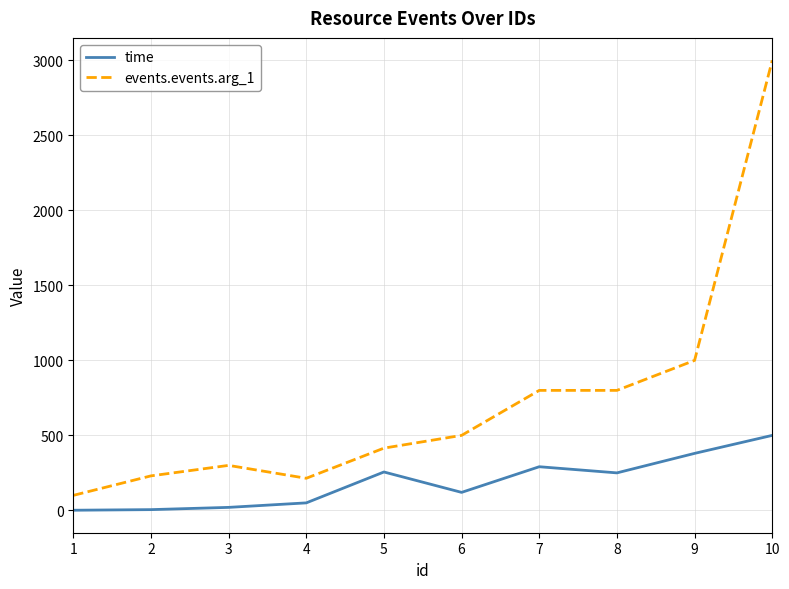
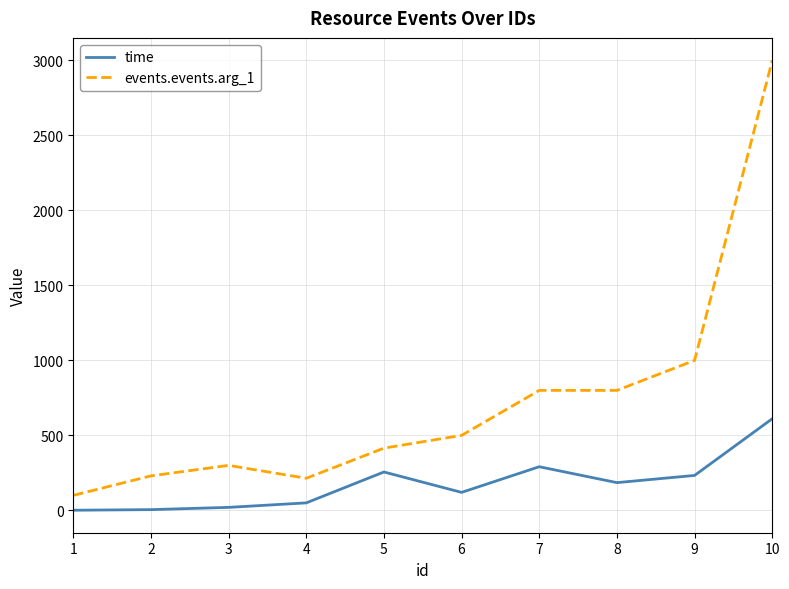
time, 8: 250 -> 190
time, 9: 380 -> 230
time, 10: 500 -> 610
